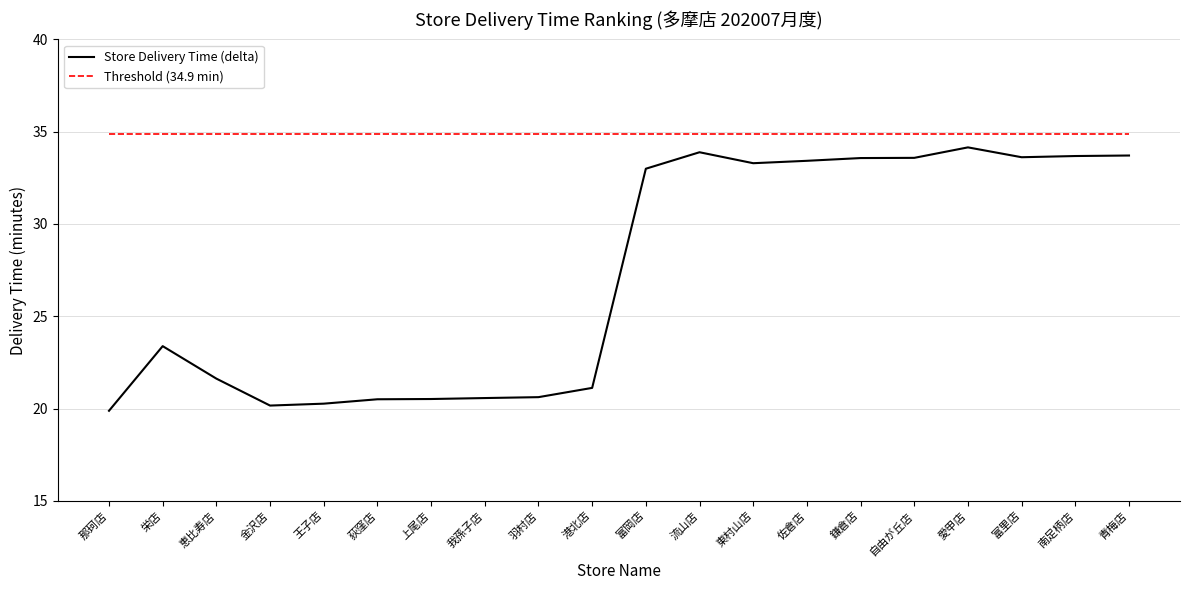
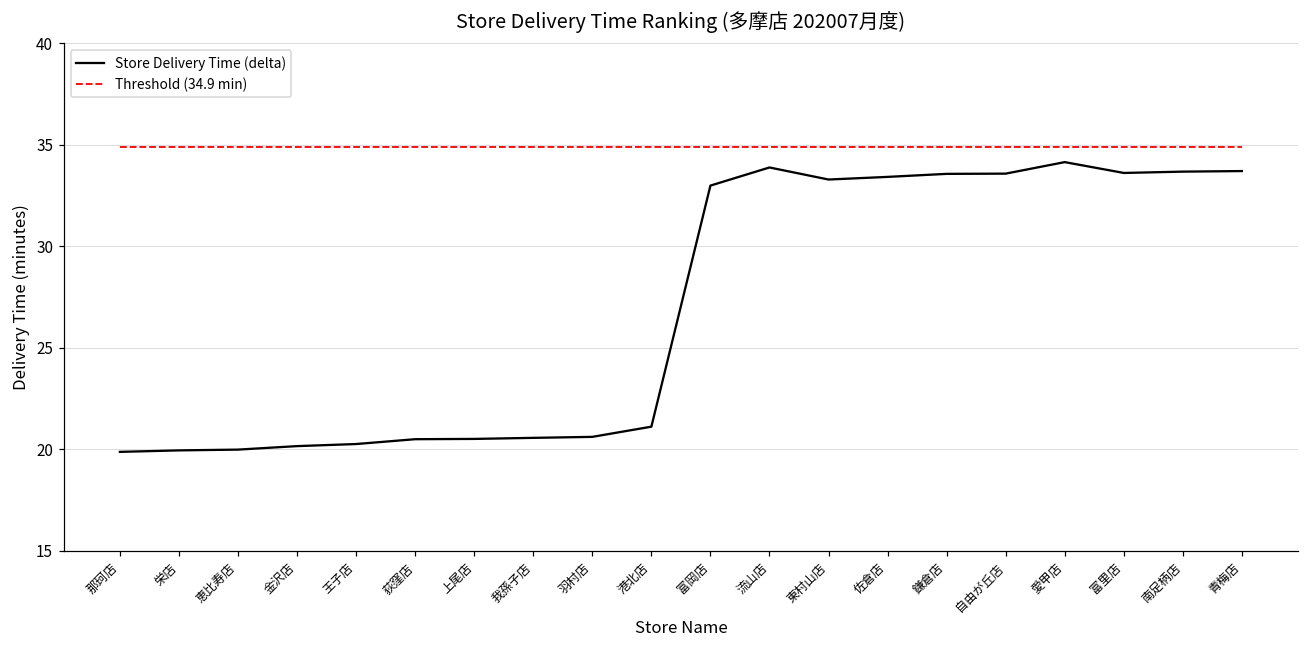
Store Delivery Time (delta), 栄店: 23.4 -> 20.0
Store Delivery Time (delta), 恵比寿店: 21.6 -> 20.0
